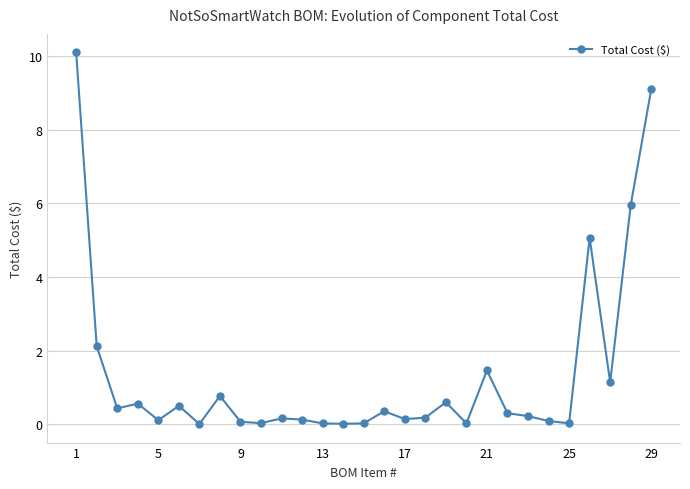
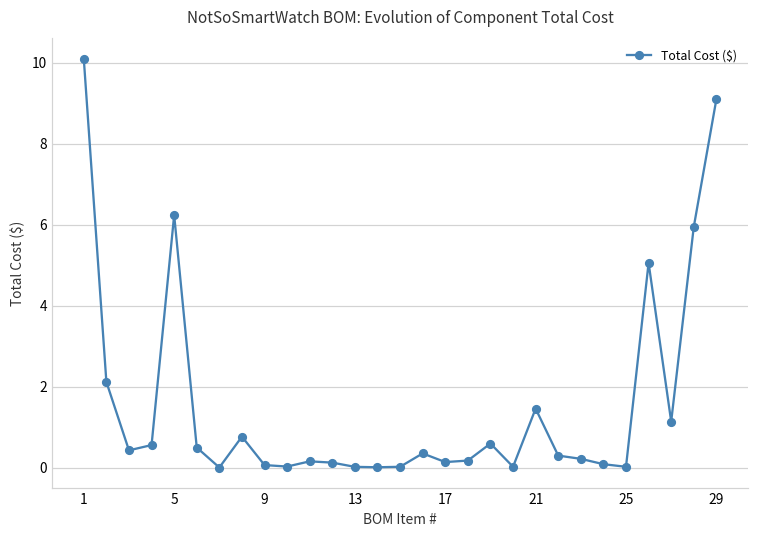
5: 0.1 -> 6.2
